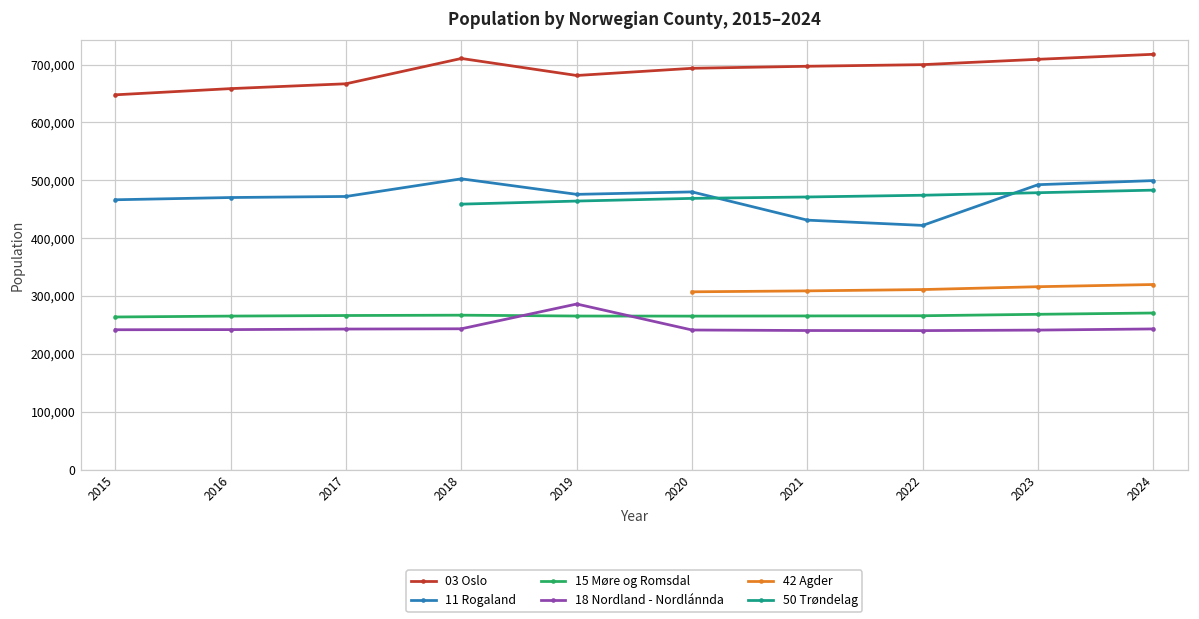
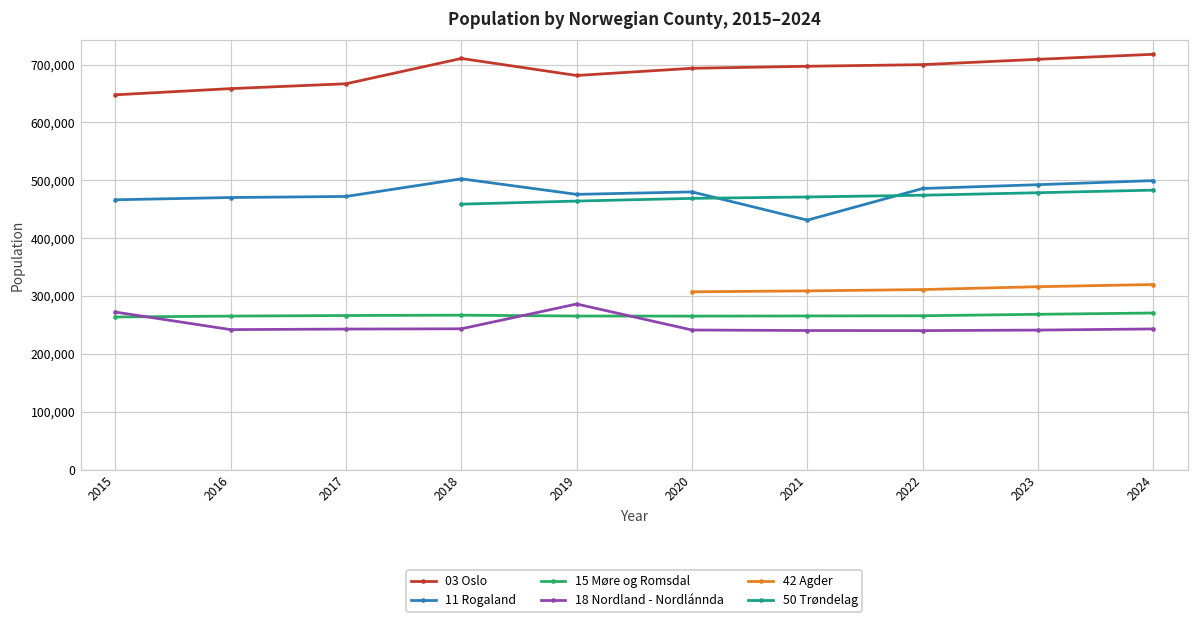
18 Nordland - Nordlánnda, 2015: 240,000 -> 270,000
11 Rogaland, 2022: 420,000 -> 490,000
